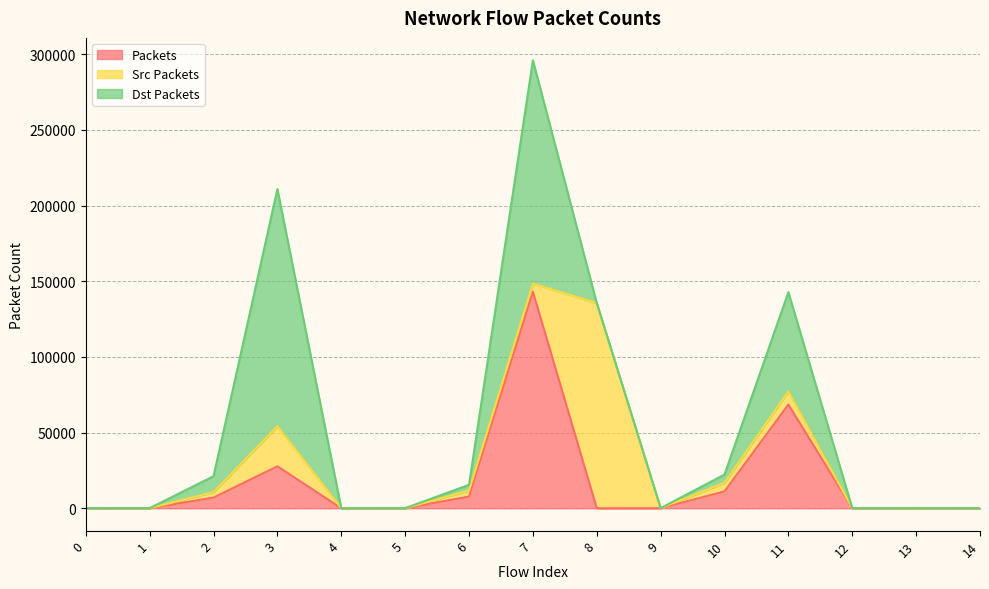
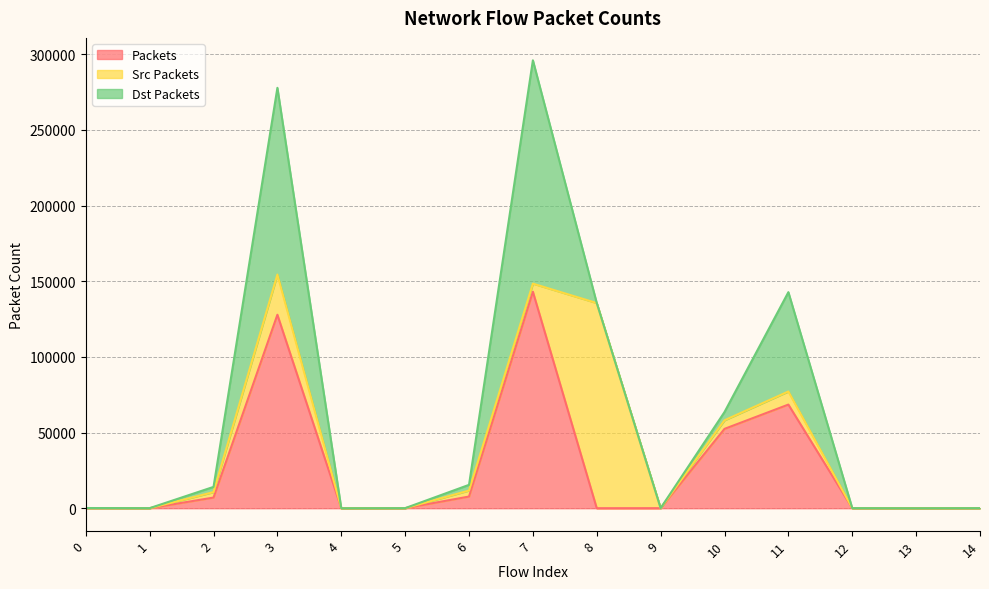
Dst Packets, 2: 11000 -> 3000
Packets, 3: 28000 -> 128000
Dst Packets, 3: 157000 -> 123000
Packets, 10: 11000 -> 52000
